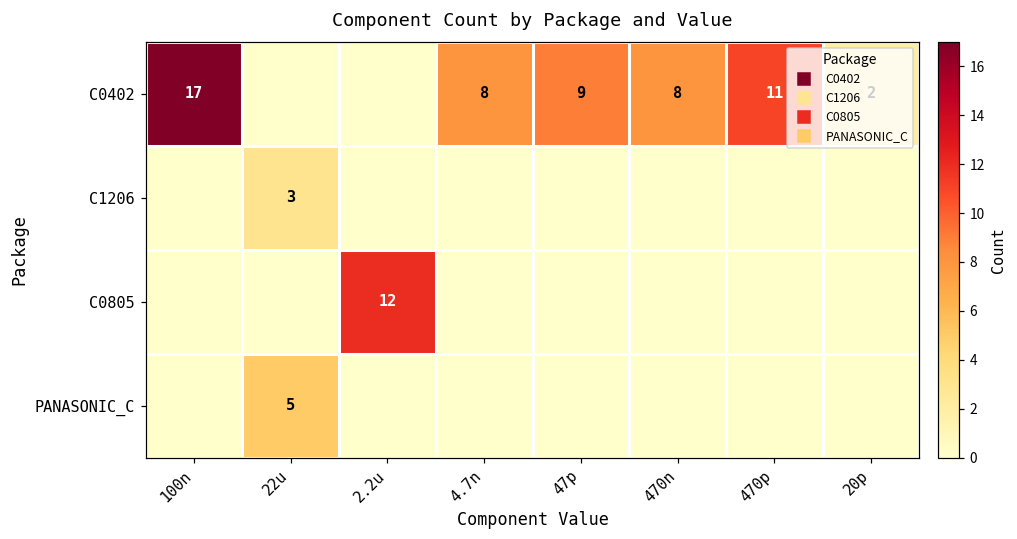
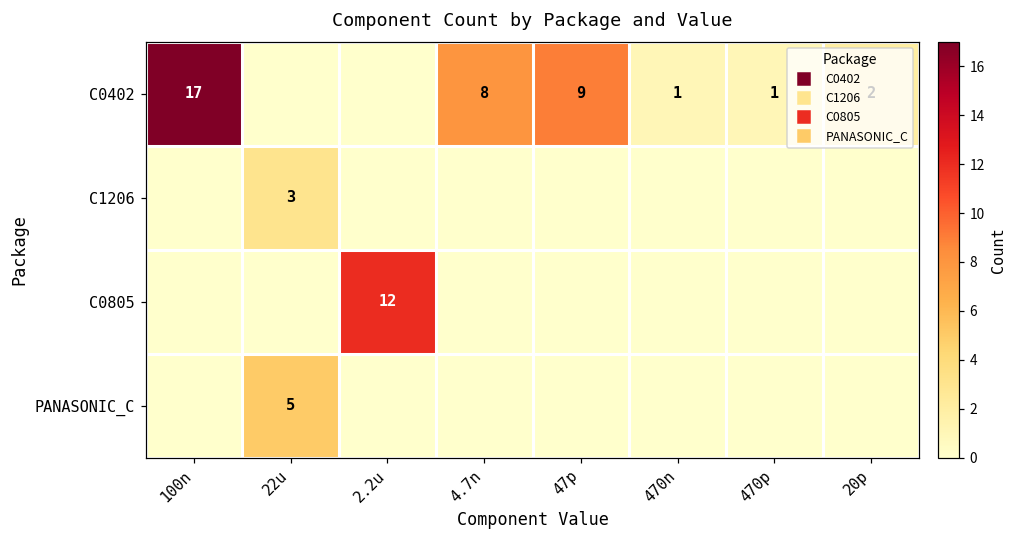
C0402, 470n: 8 -> 1
C0402, 470p: 11 -> 1
